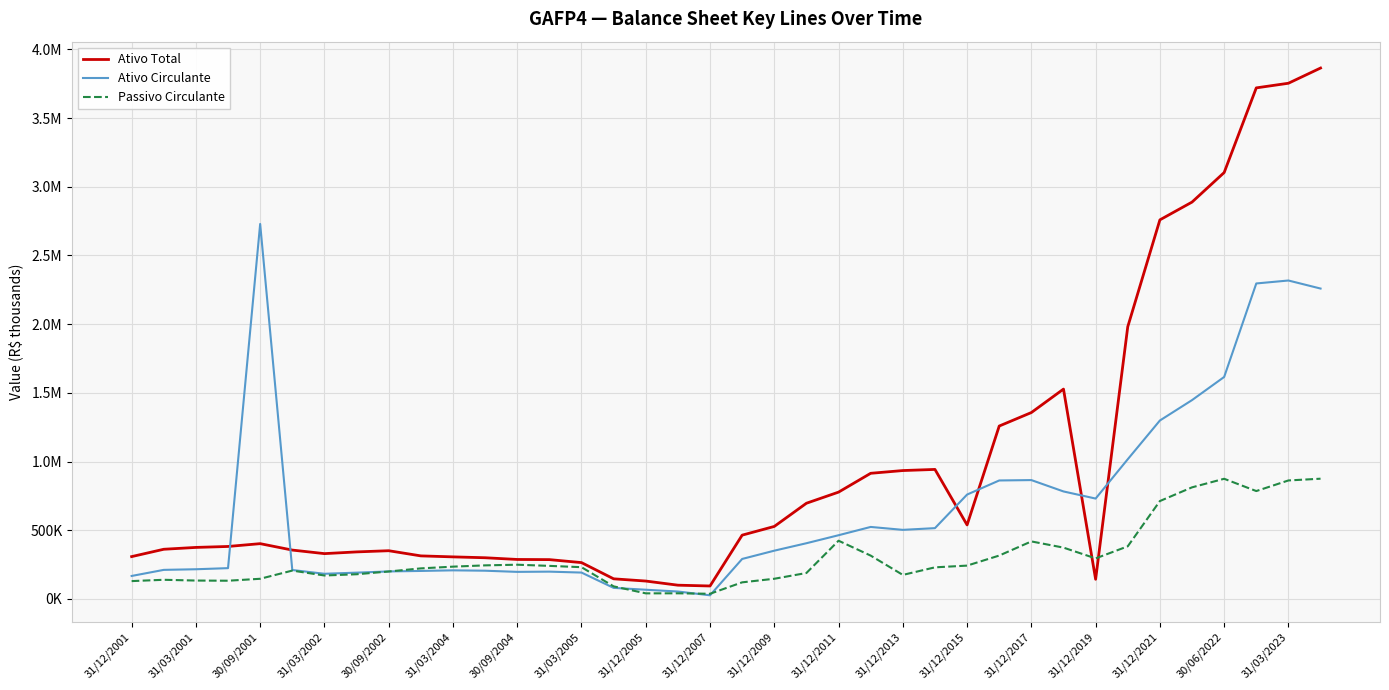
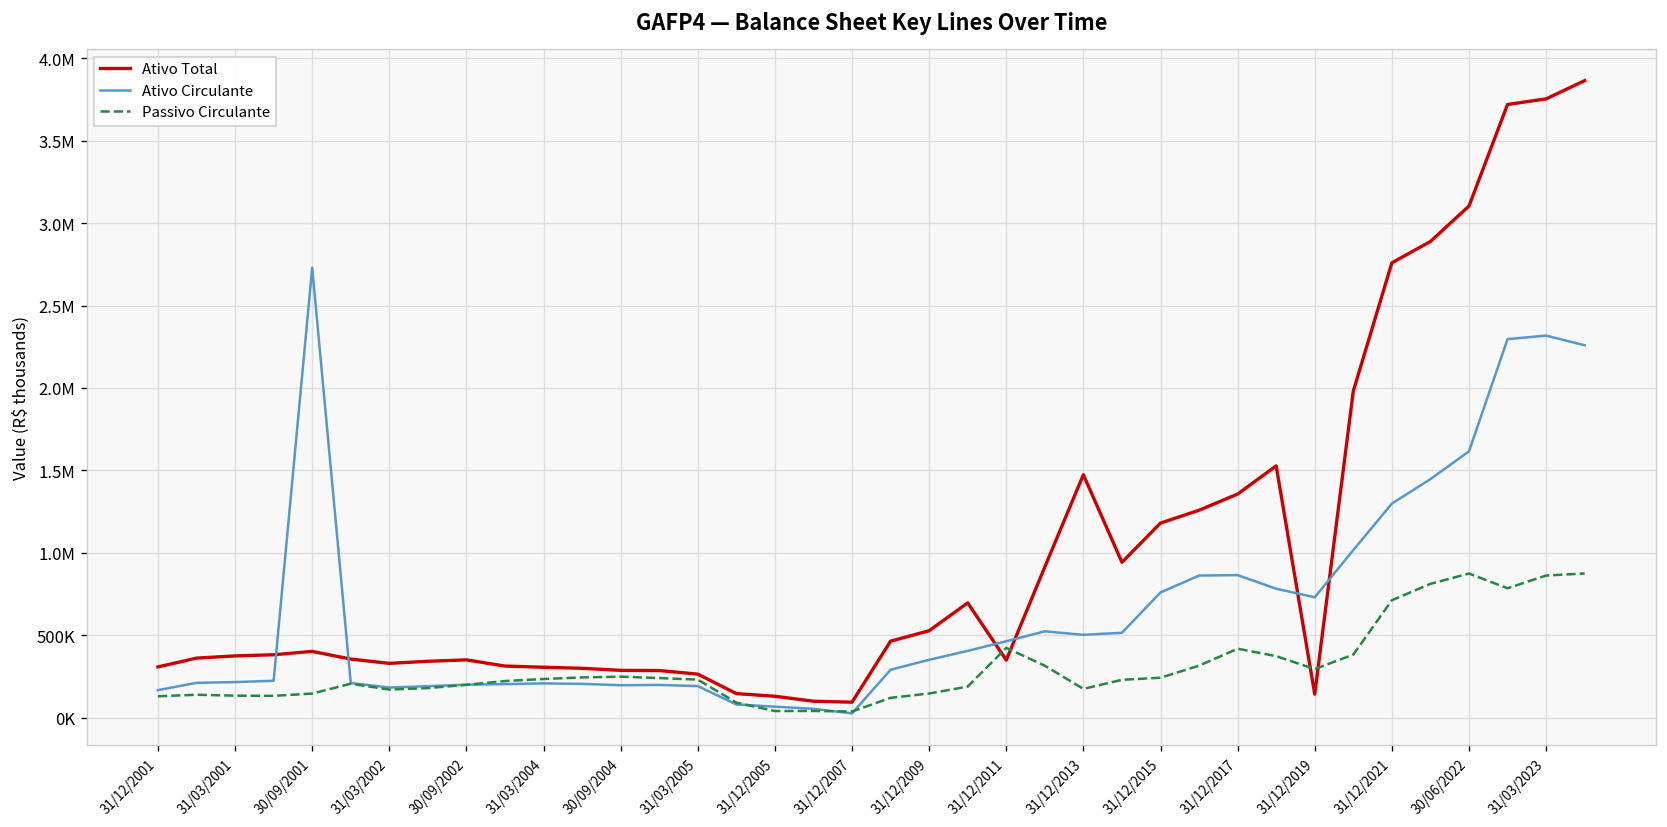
Ativo Total, 31/12/2011: 780000 -> 350000
Ativo Total, 31/12/2013: 930000 -> 1470000
Ativo Total, 31/12/2015: 540000 -> 1180000
